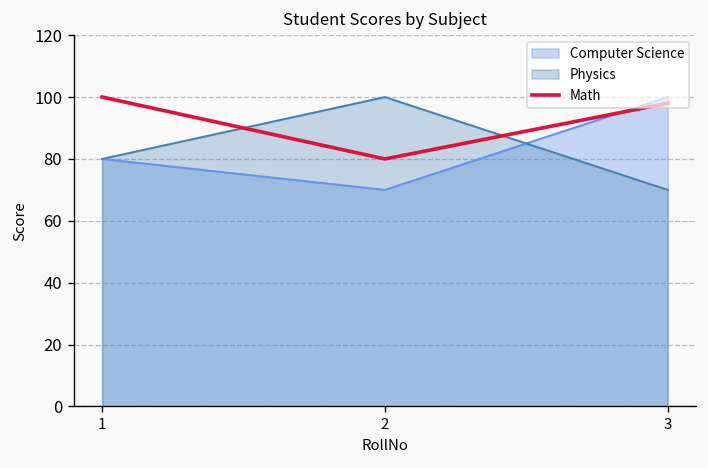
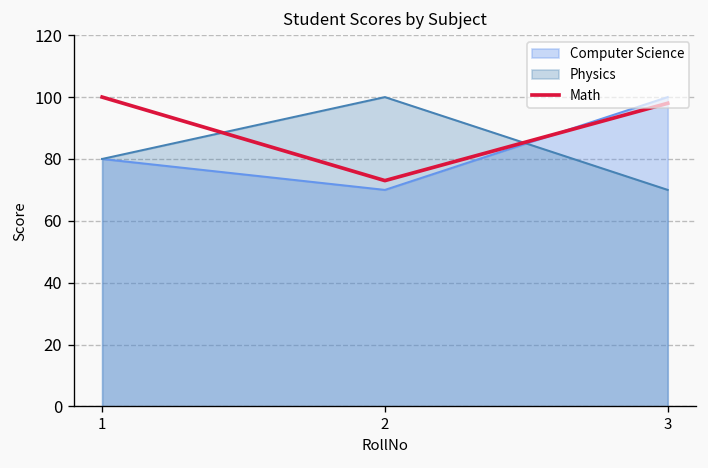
Math, 2: 80 -> 73
